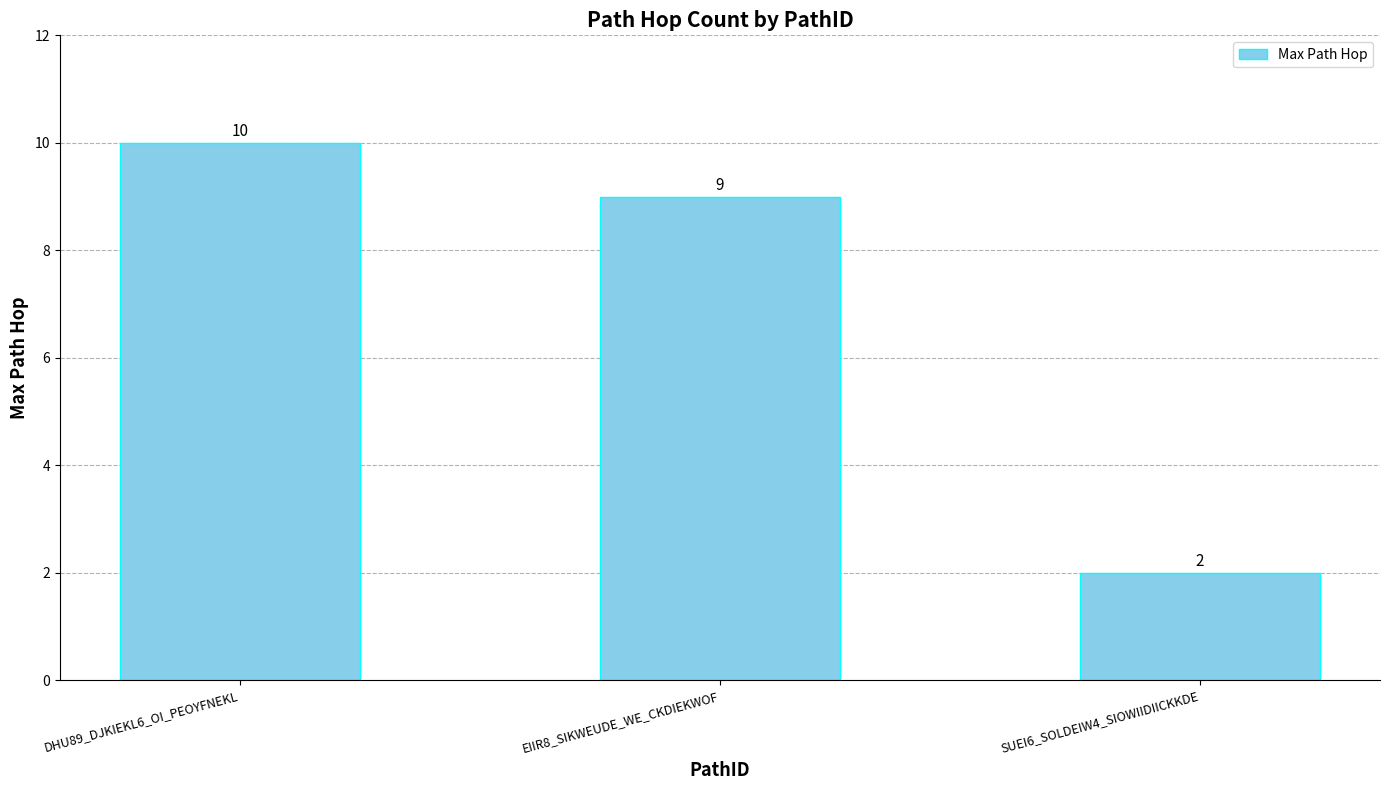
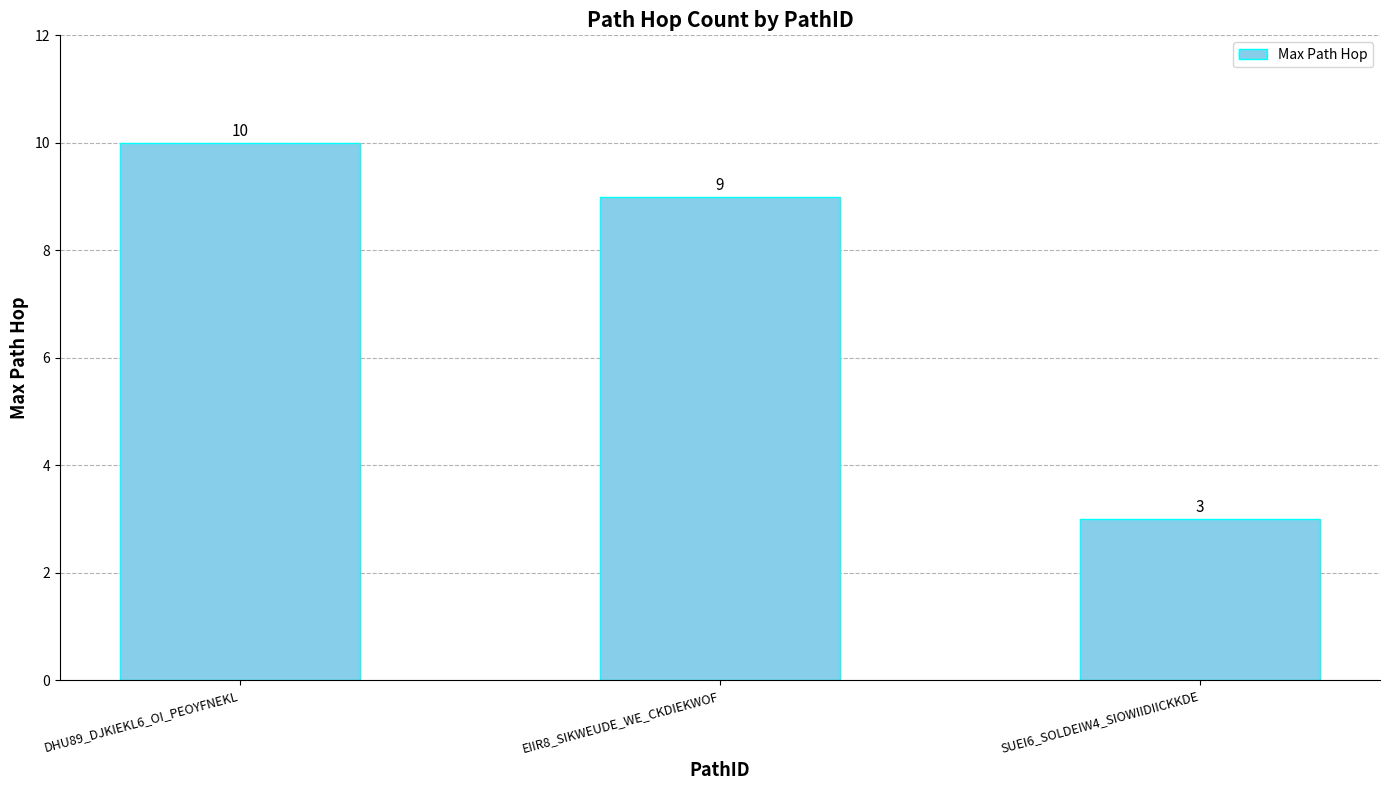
SUEI6_SOLDEIW4_SIOWIIDIICKKDE: 2 -> 3
